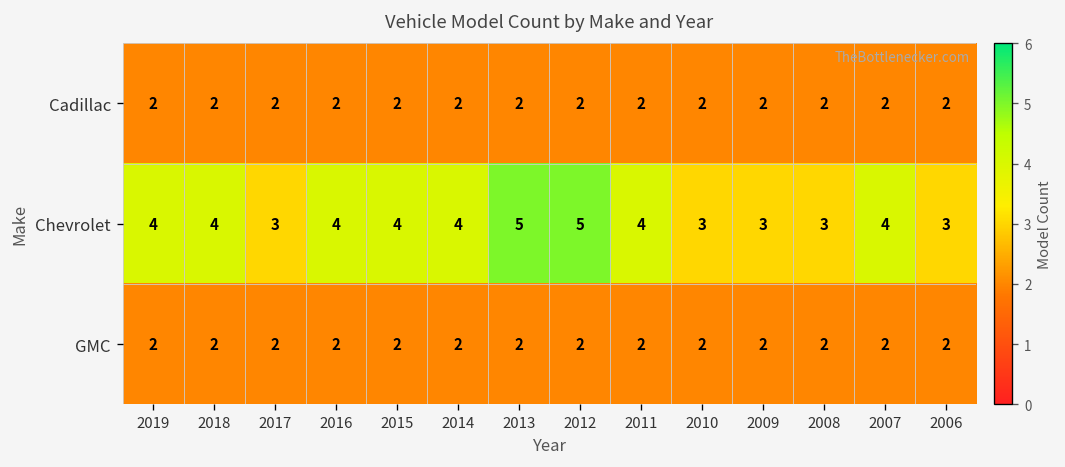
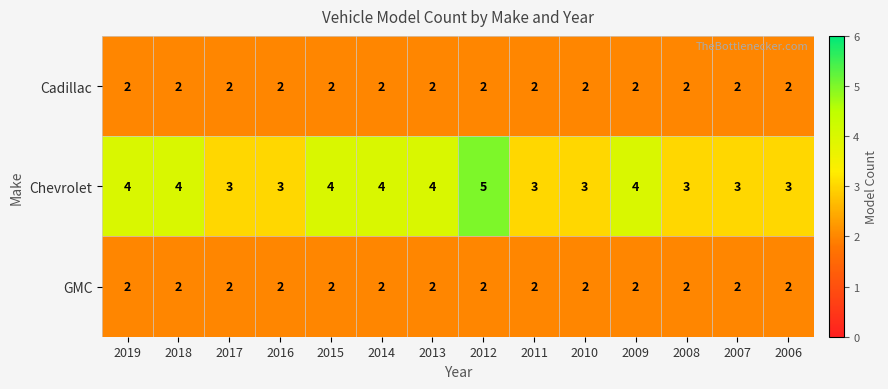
Chevrolet, 2016: 4 -> 3
Chevrolet, 2013: 5 -> 4
Chevrolet, 2011: 4 -> 3
Chevrolet, 2009: 3 -> 4
Chevrolet, 2007: 4 -> 3
